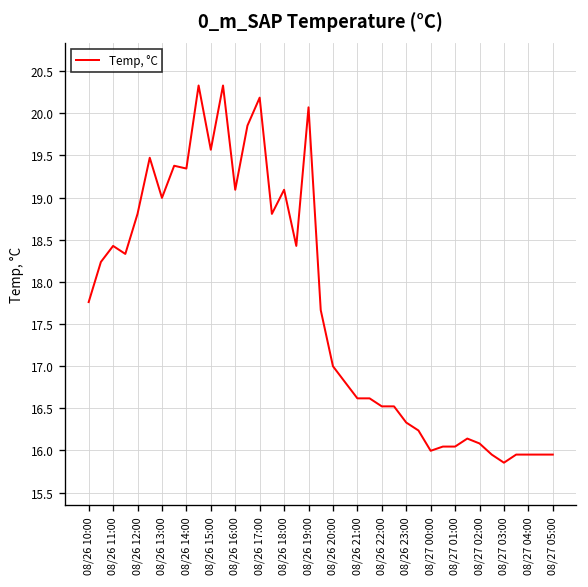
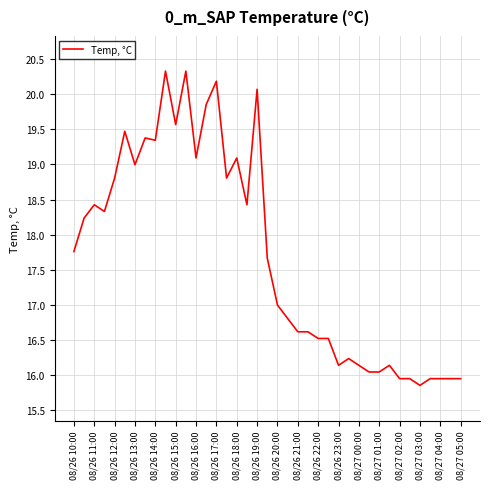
08/26 23:00: 16.3 -> 16.1
08/27 00:00: 16.0 -> 16.1
08/27 02:00: 16.1 -> 16.0
